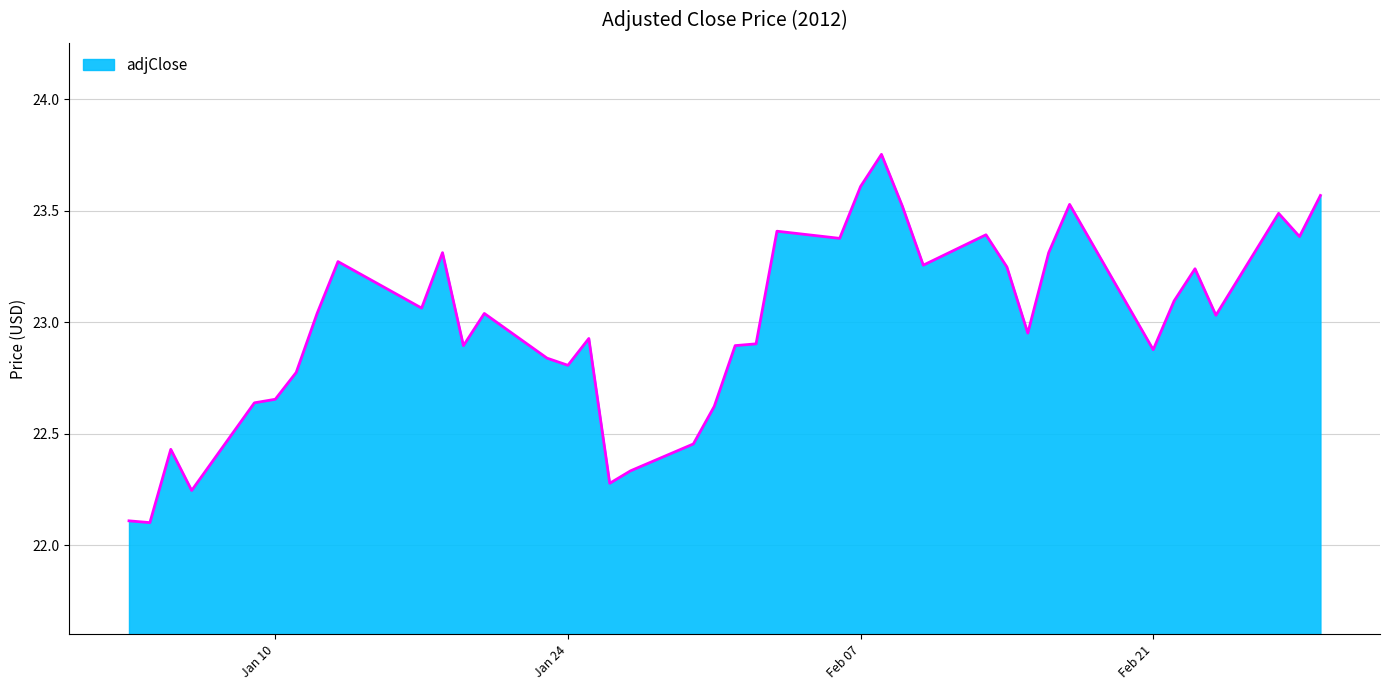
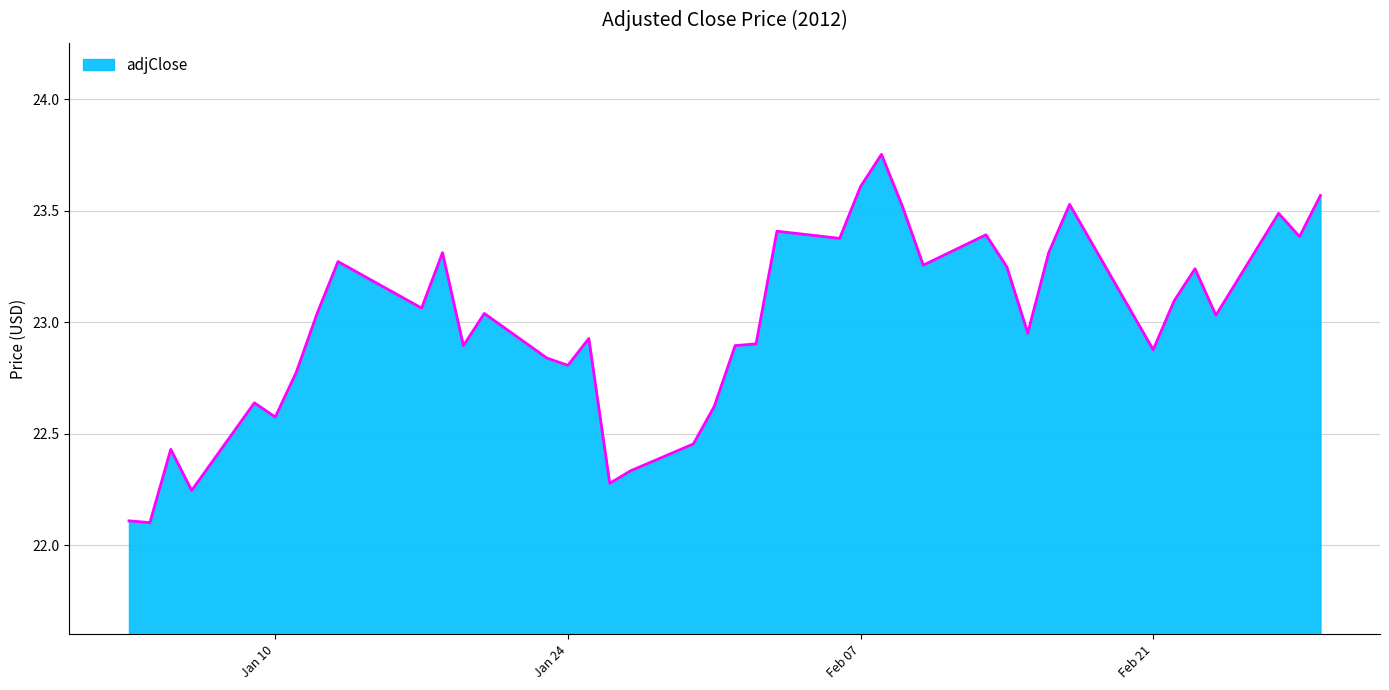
Jan 10: 22.65 -> 22.58
